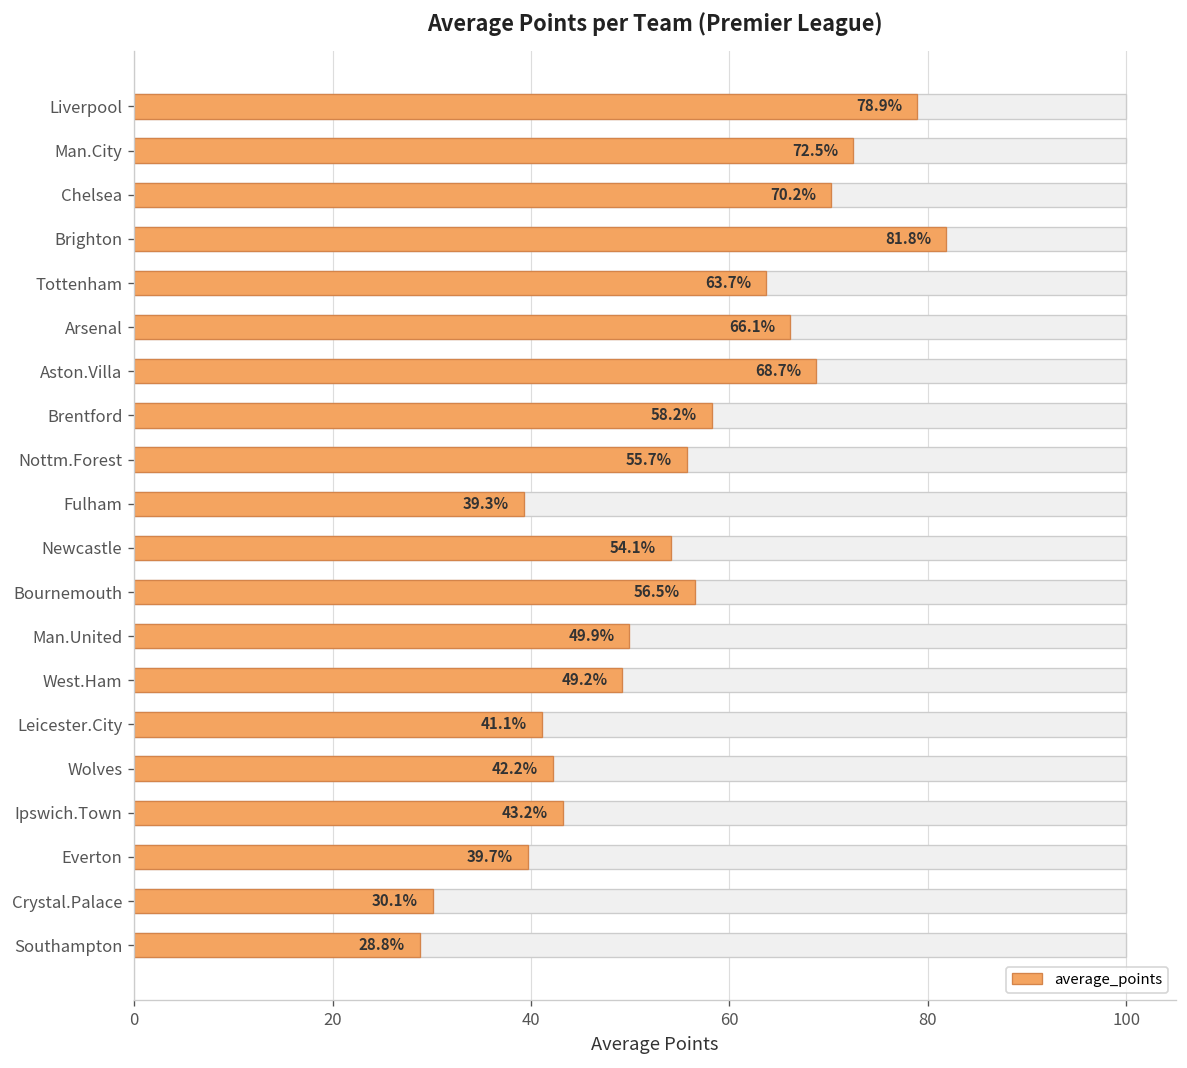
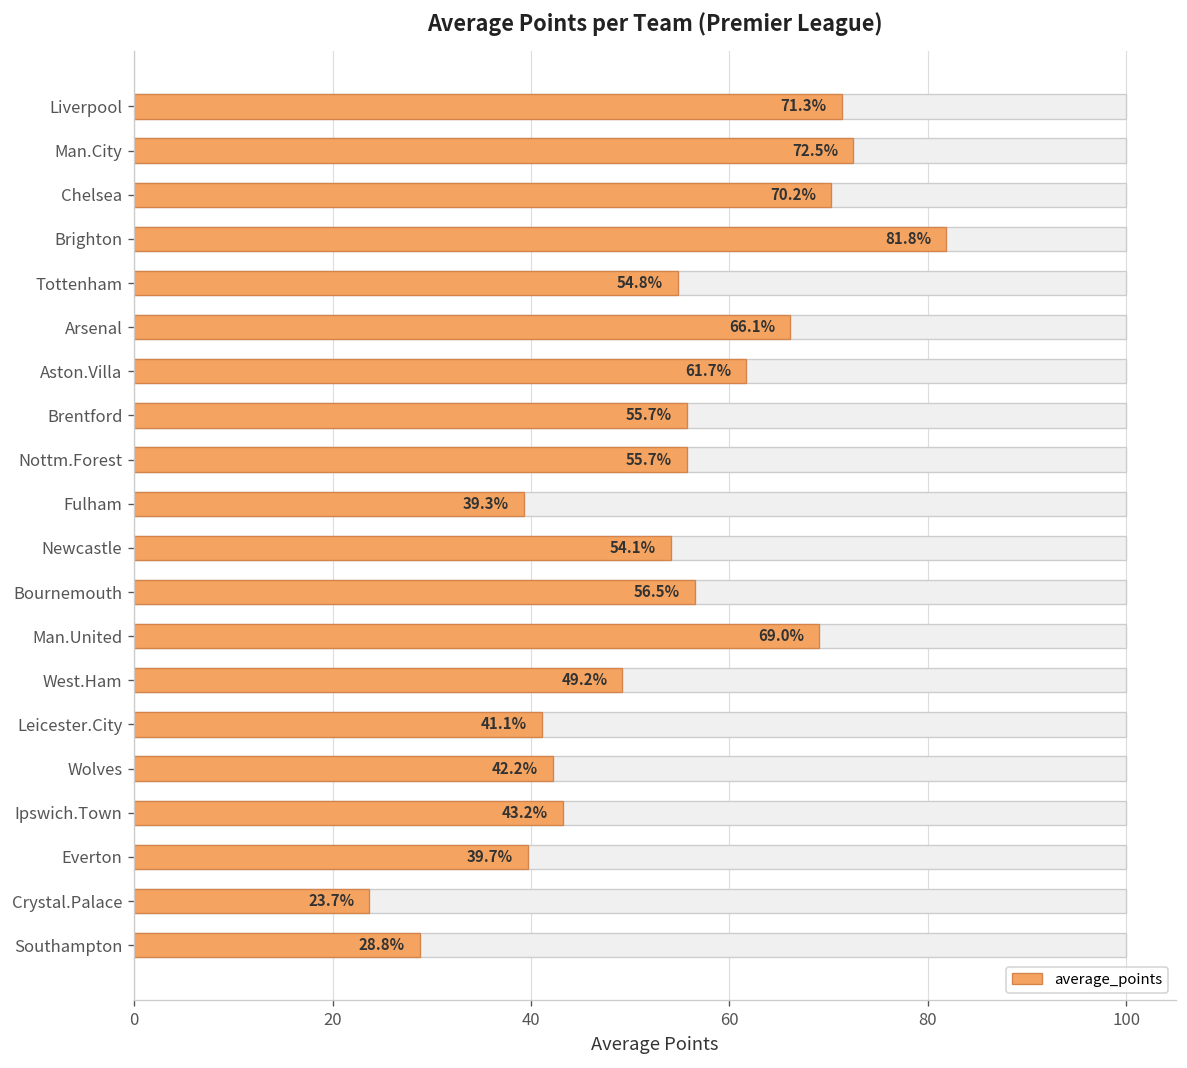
average_points, Liverpool: 78.9% -> 71.3%
average_points, Tottenham: 63.7% -> 54.8%
average_points, Aston.Villa: 68.7% -> 61.7%
average_points, Brentford: 58.2% -> 55.7%
average_points, Man.United: 49.9% -> 69.0%
average_points, Crystal.Palace: 30.1% -> 23.7%
